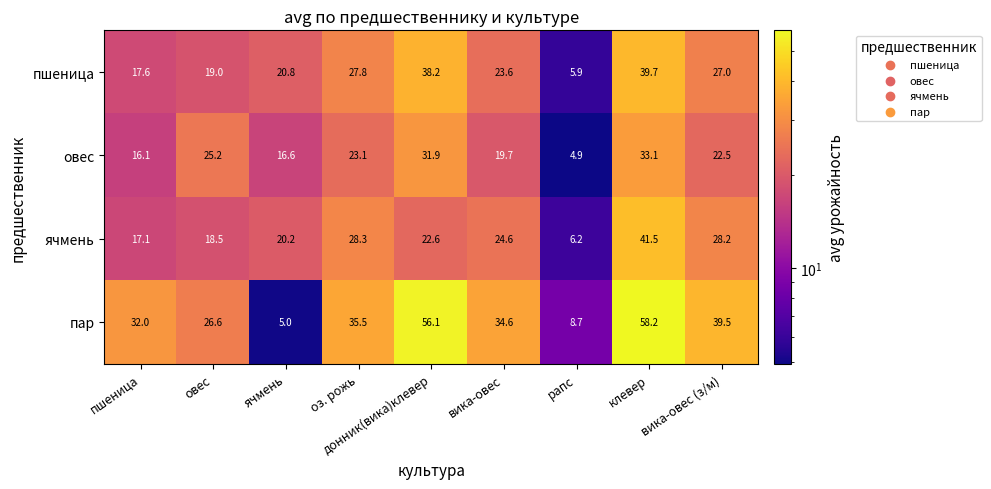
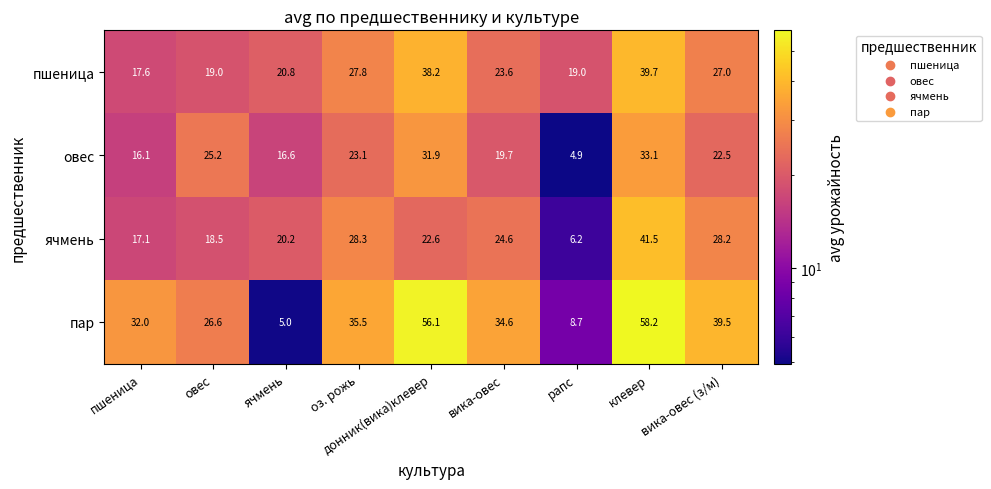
пшеница, рапс: 5.9 -> 19.0
